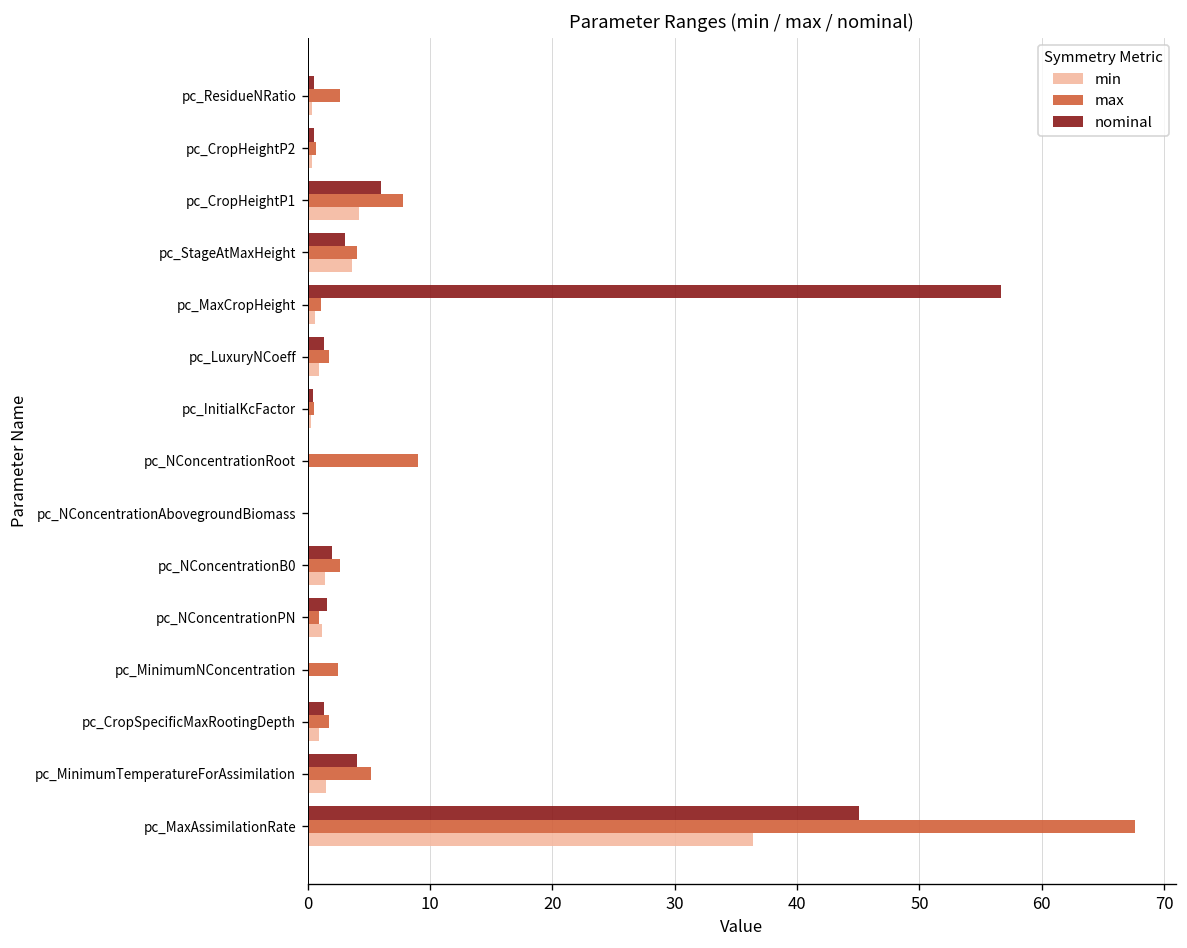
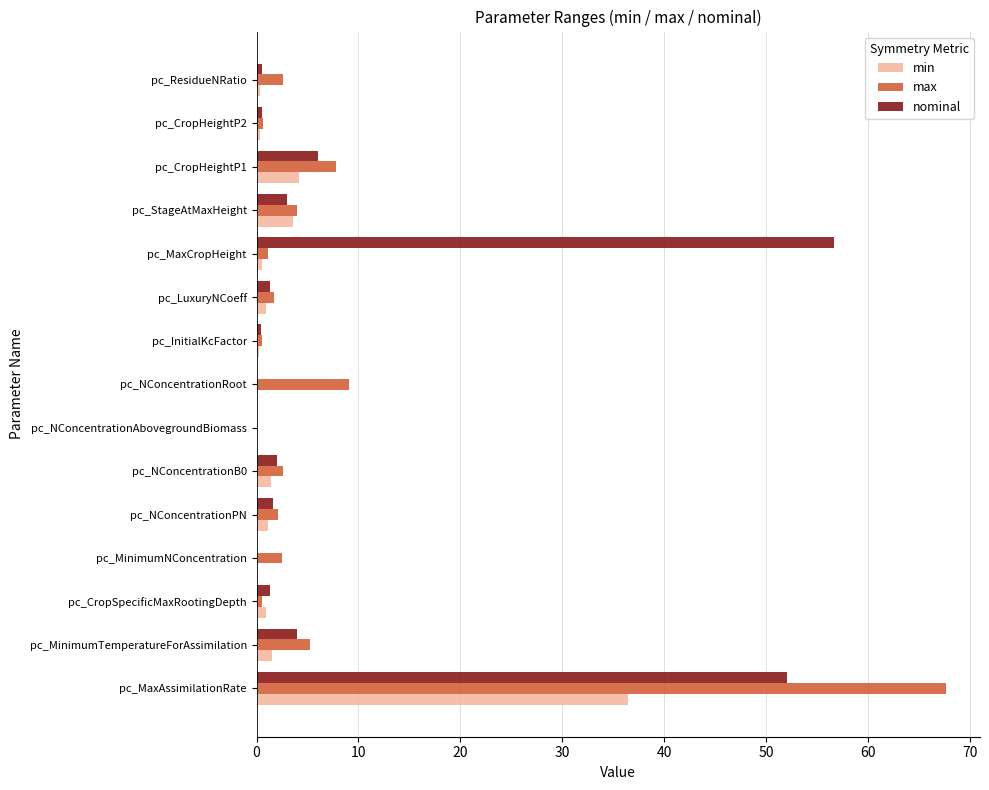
max, pc_NConcentrationPN: 0.9 -> 2.1
max, pc_CropSpecificMaxRootingDepth: 1.7 -> 0.5
nominal, pc_MaxAssimilationRate: 45.1 -> 52.0
